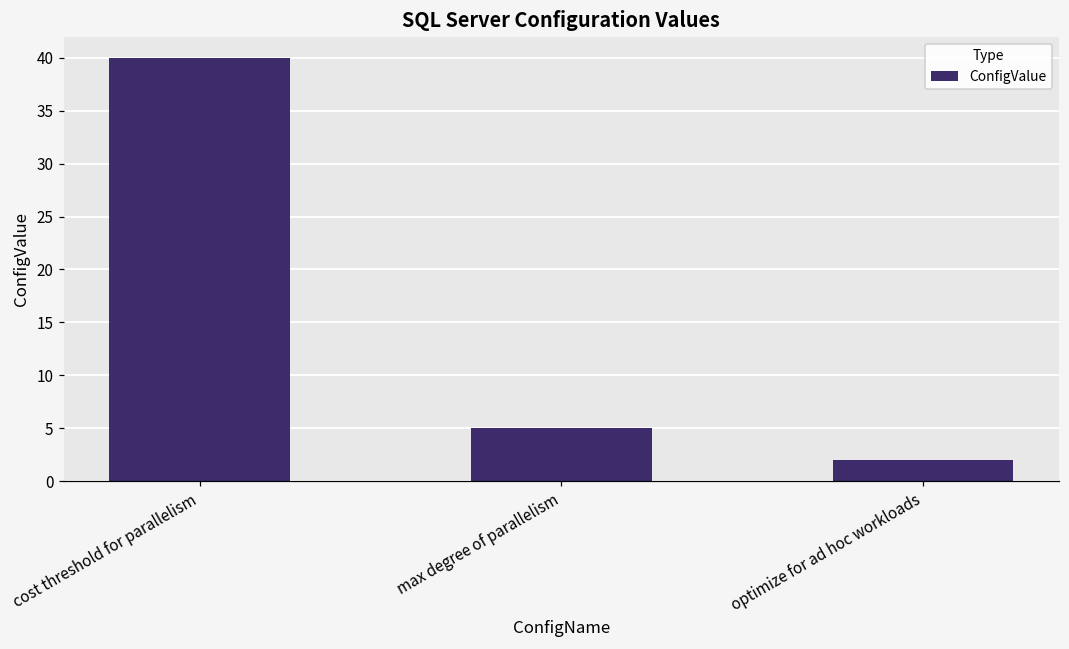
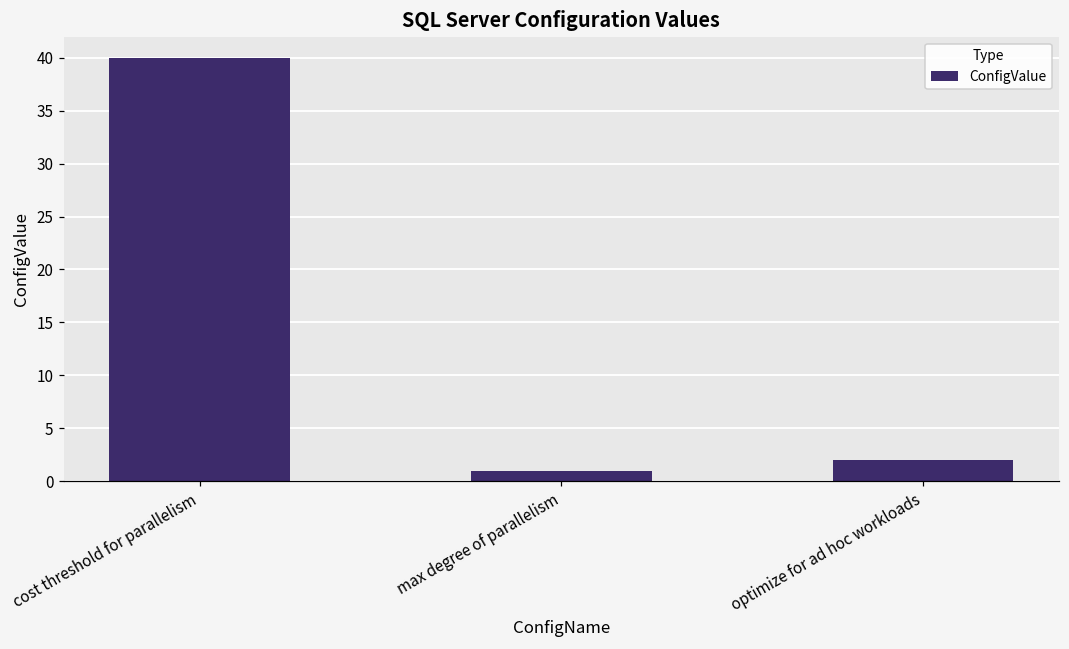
max degree of parallelism: 5 -> 1
